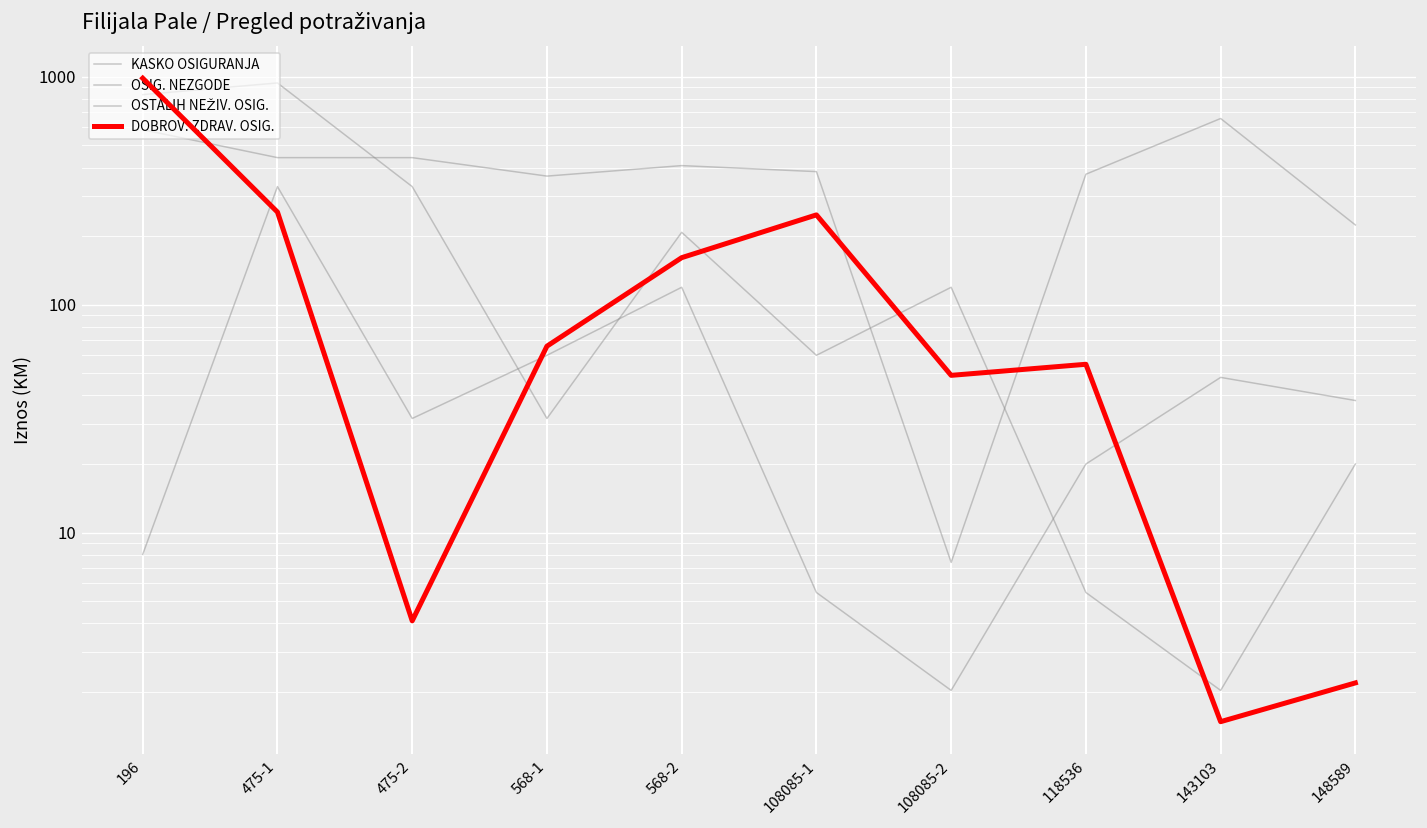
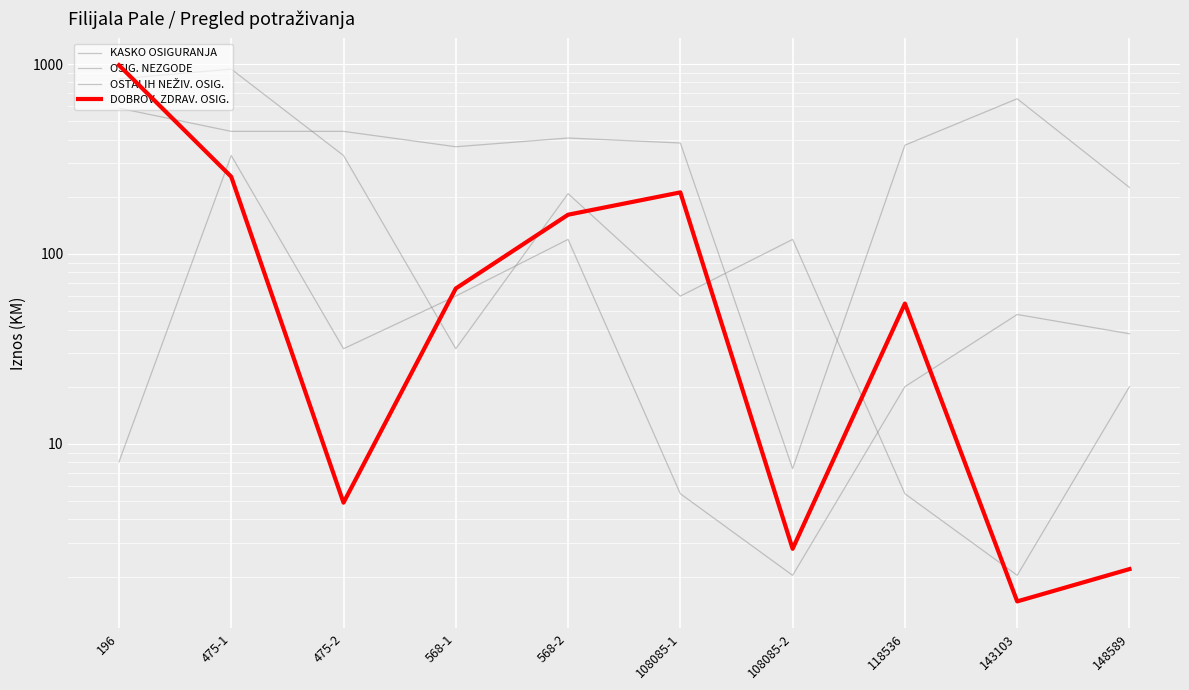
DOBROV. ZDRAV. OSIG., 475-2: 4.1 -> 4.9
DOBROV. ZDRAV. OSIG., 108085-1: 250 -> 210
DOBROV. ZDRAV. OSIG., 108085-2: 49 -> 2.8
